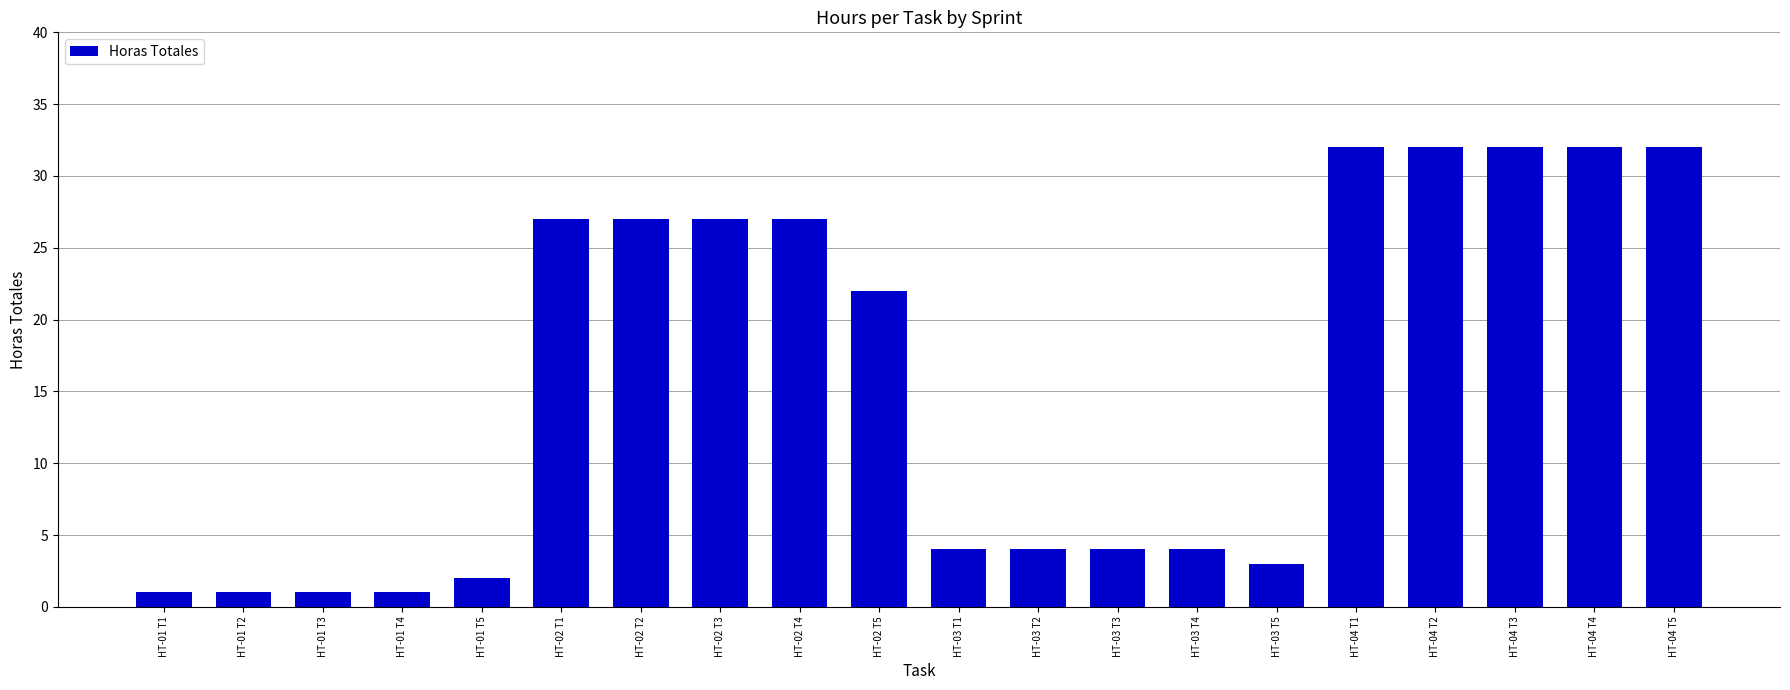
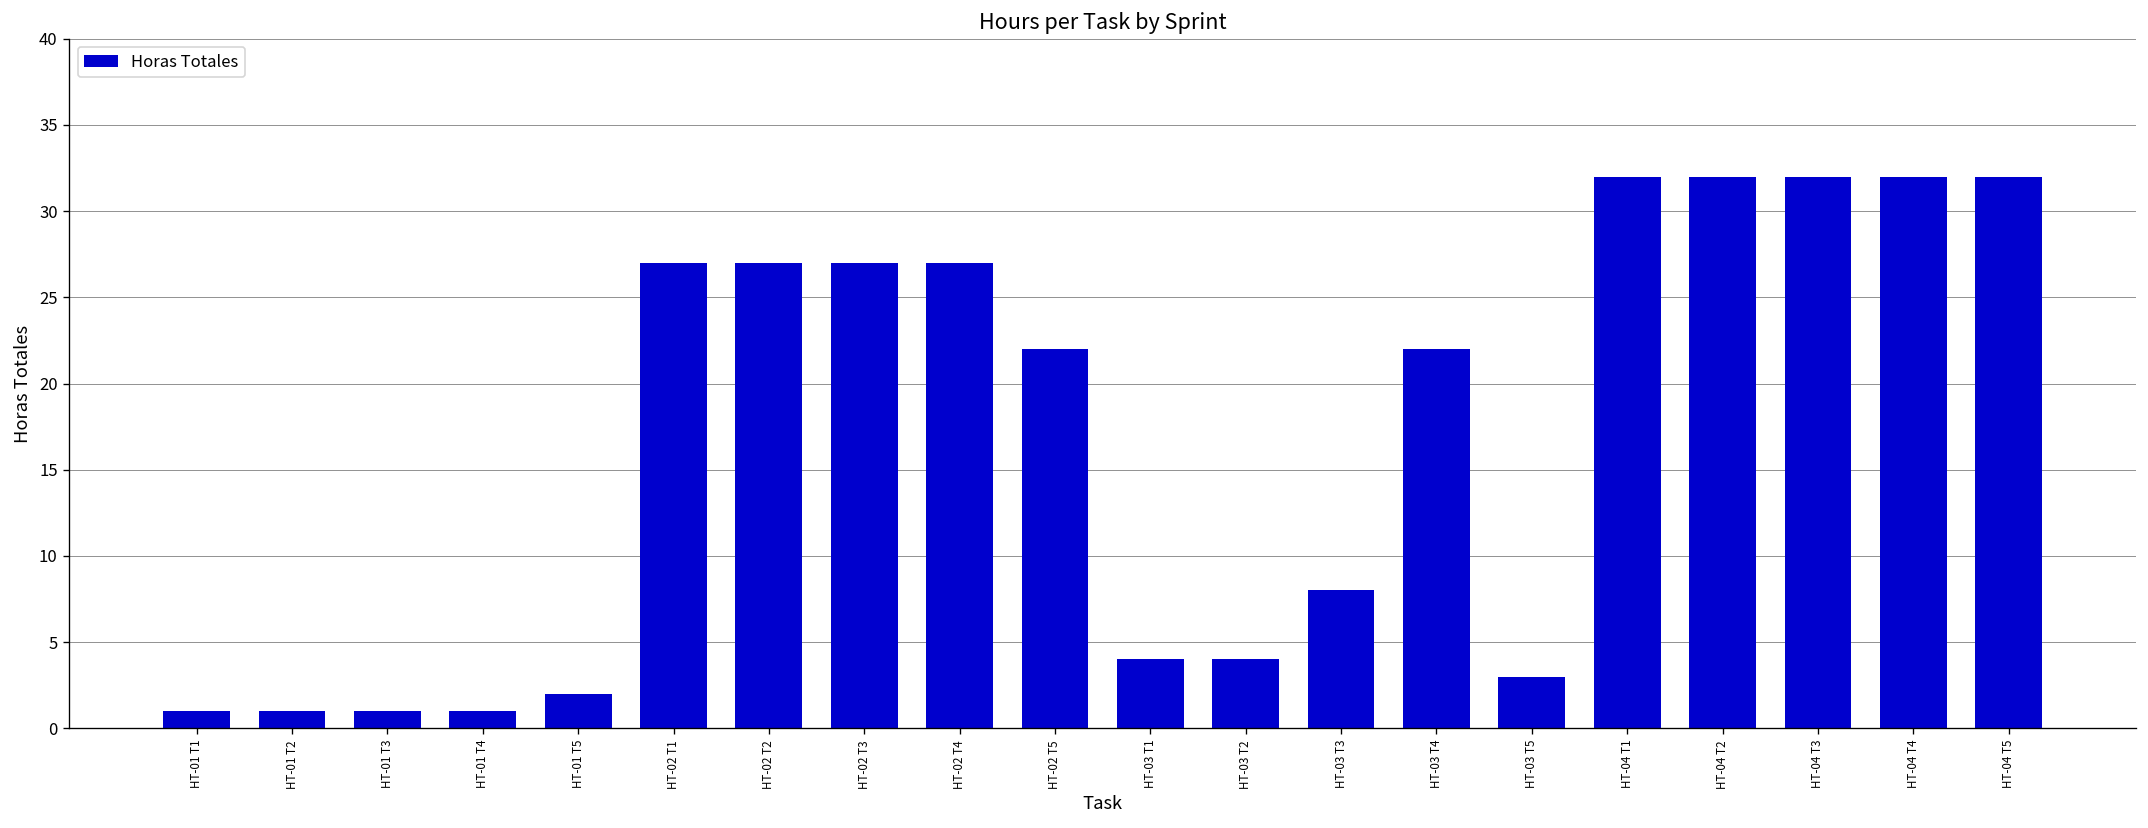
HT-03 T3: 4 -> 8
HT-03 T4: 4 -> 22
